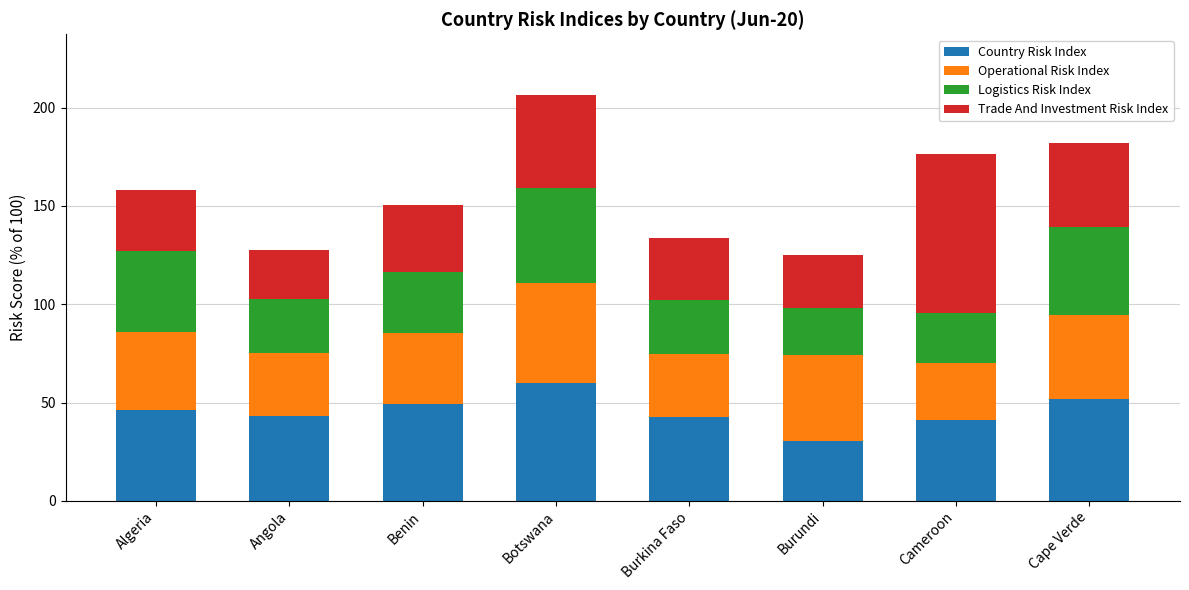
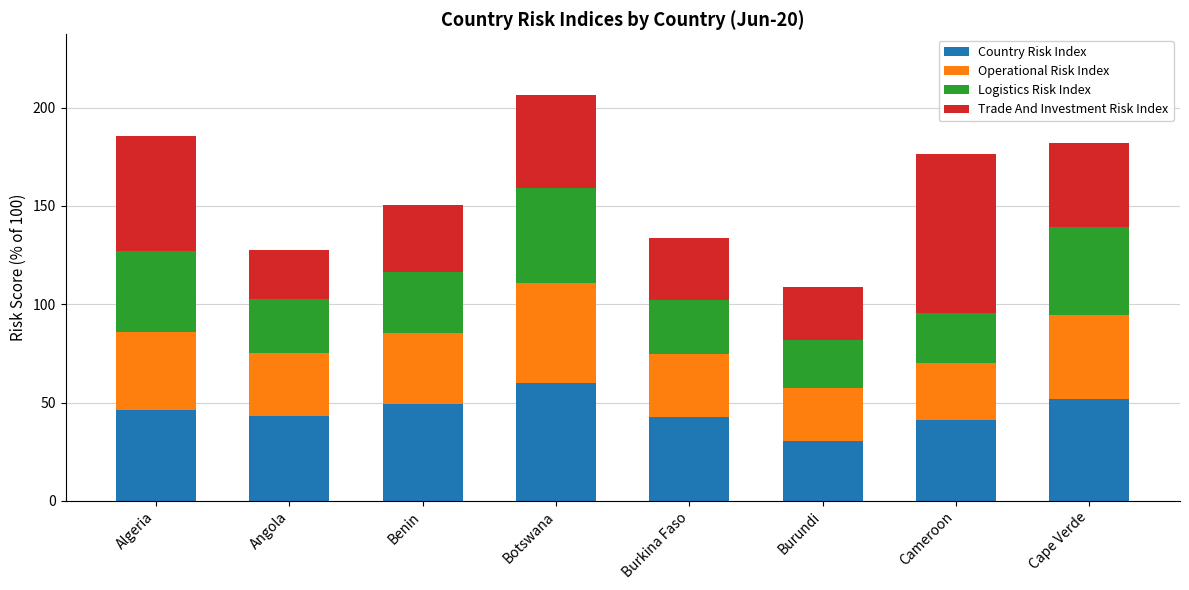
Trade And Investment Risk Index, Algeria: 31 -> 59
Operational Risk Index, Burundi: 44 -> 27
